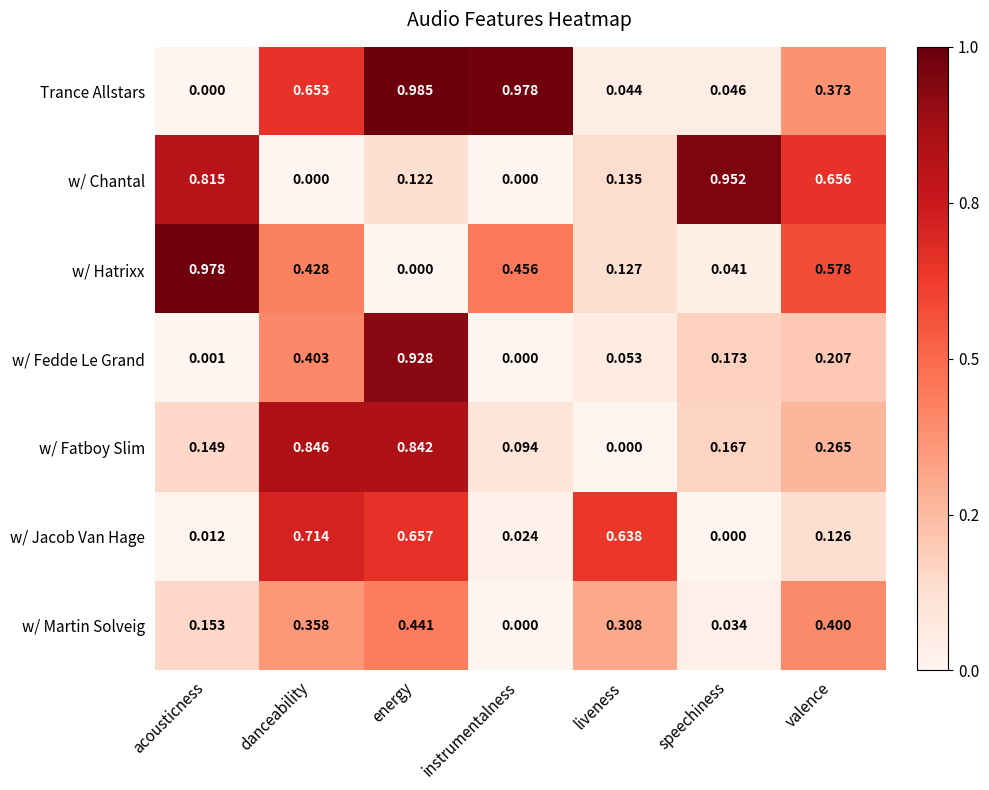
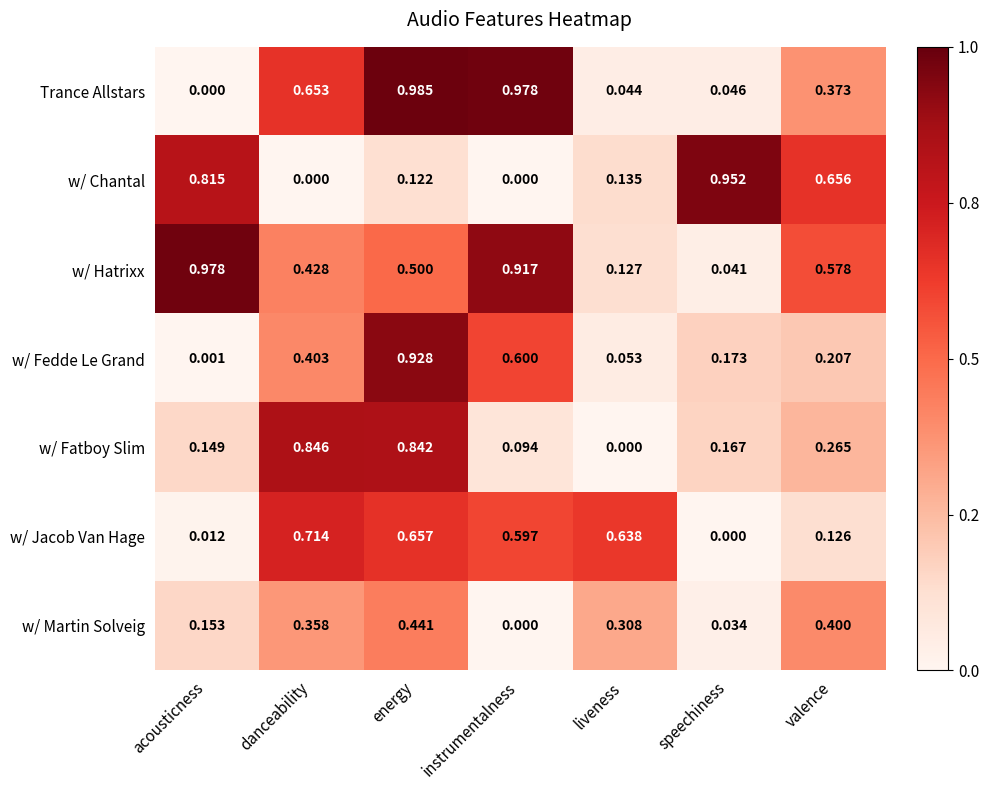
w/ Hatrixx, energy: 0.000 -> 0.500
w/ Hatrixx, instrumentalness: 0.456 -> 0.917
w/ Fedde Le Grand, instrumentalness: 0.000 -> 0.600
w/ Jacob Van Hage, instrumentalness: 0.024 -> 0.597
